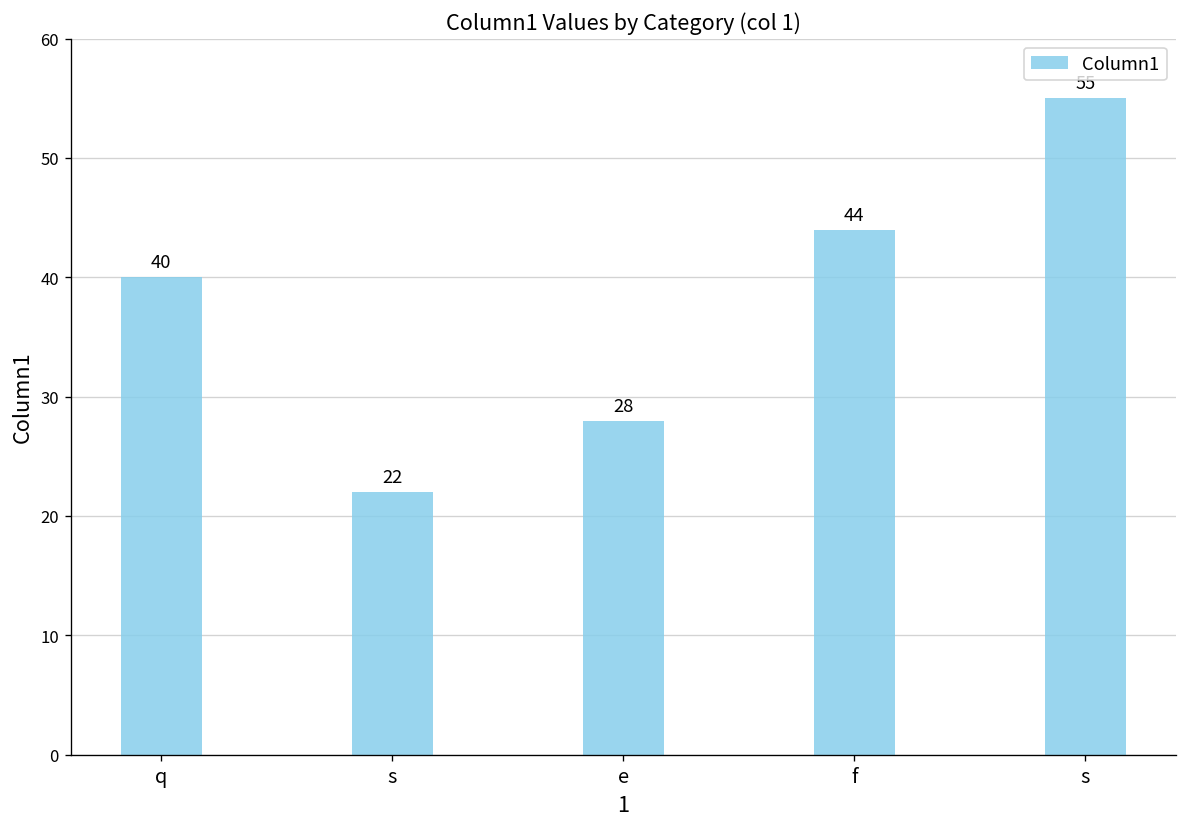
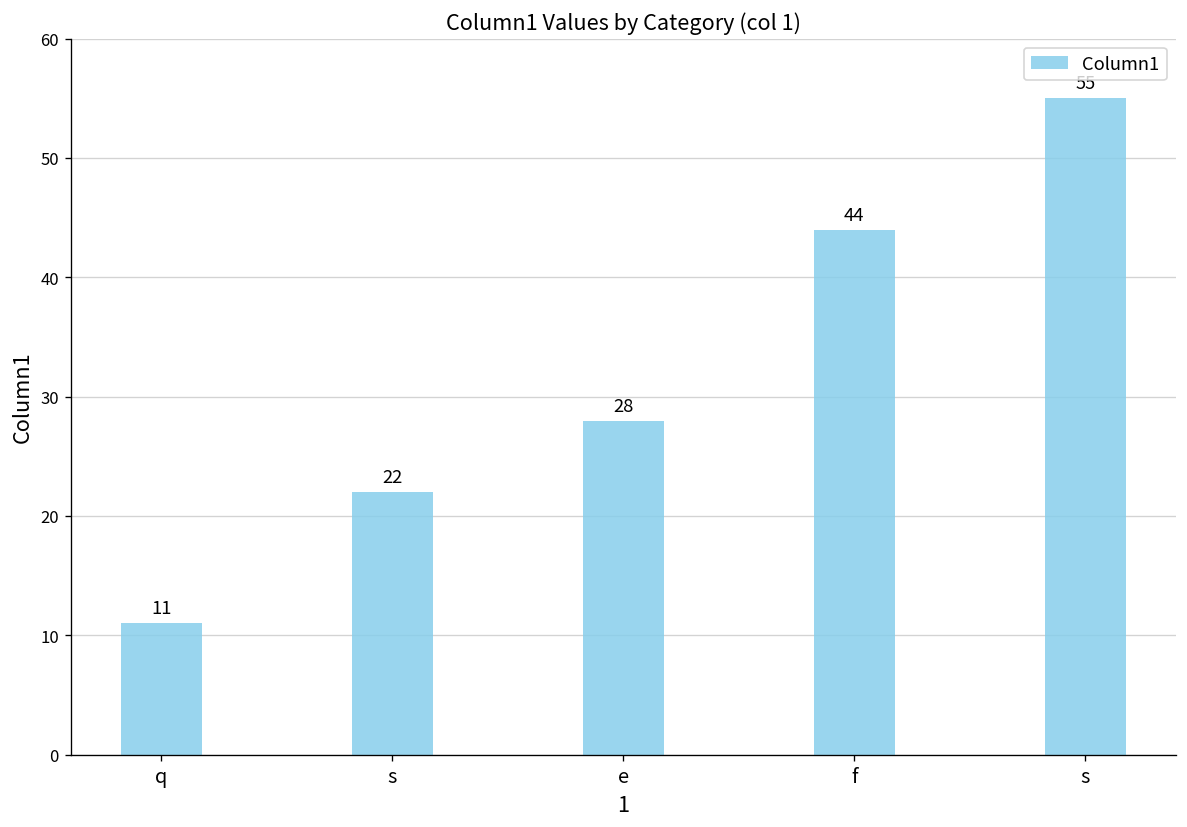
q: 40 -> 11
